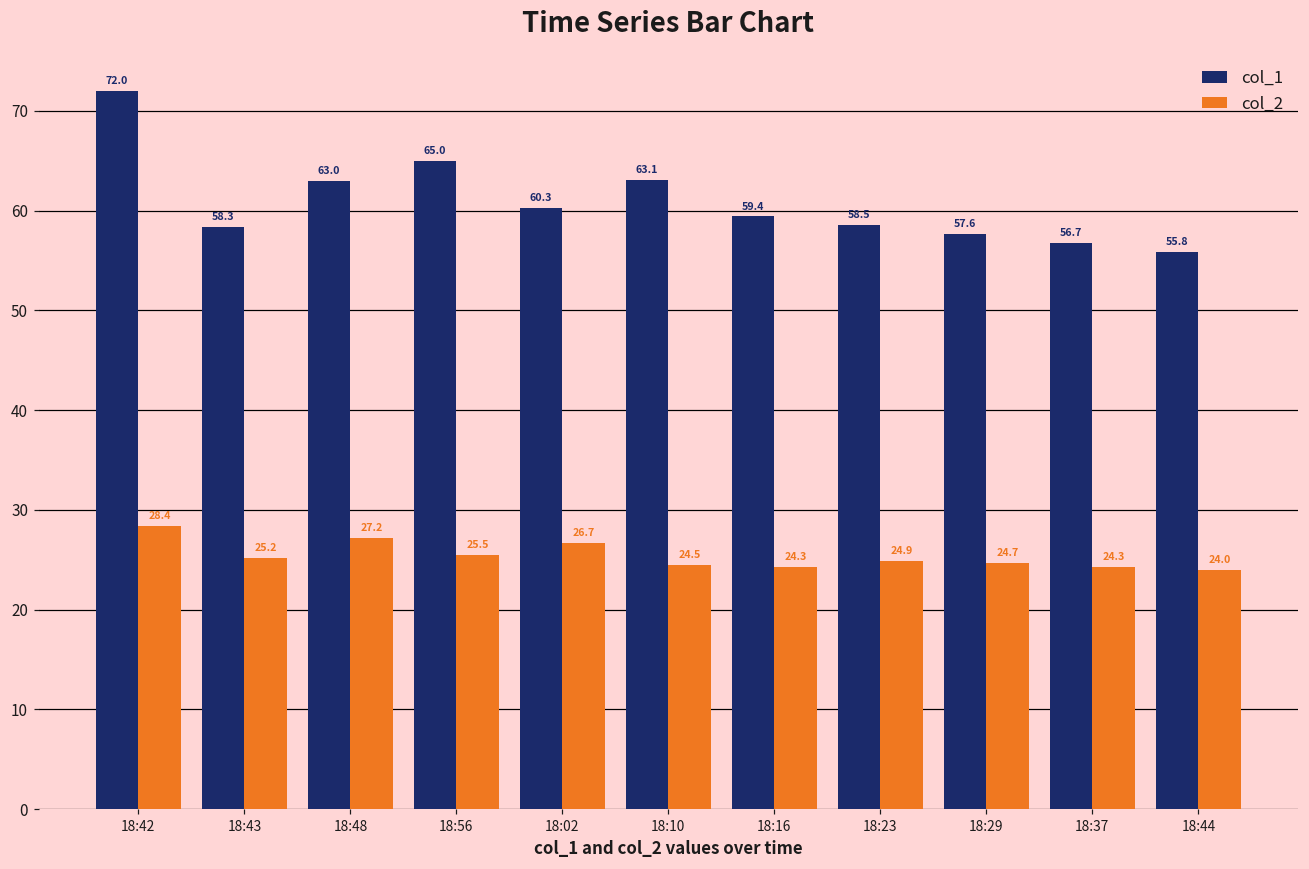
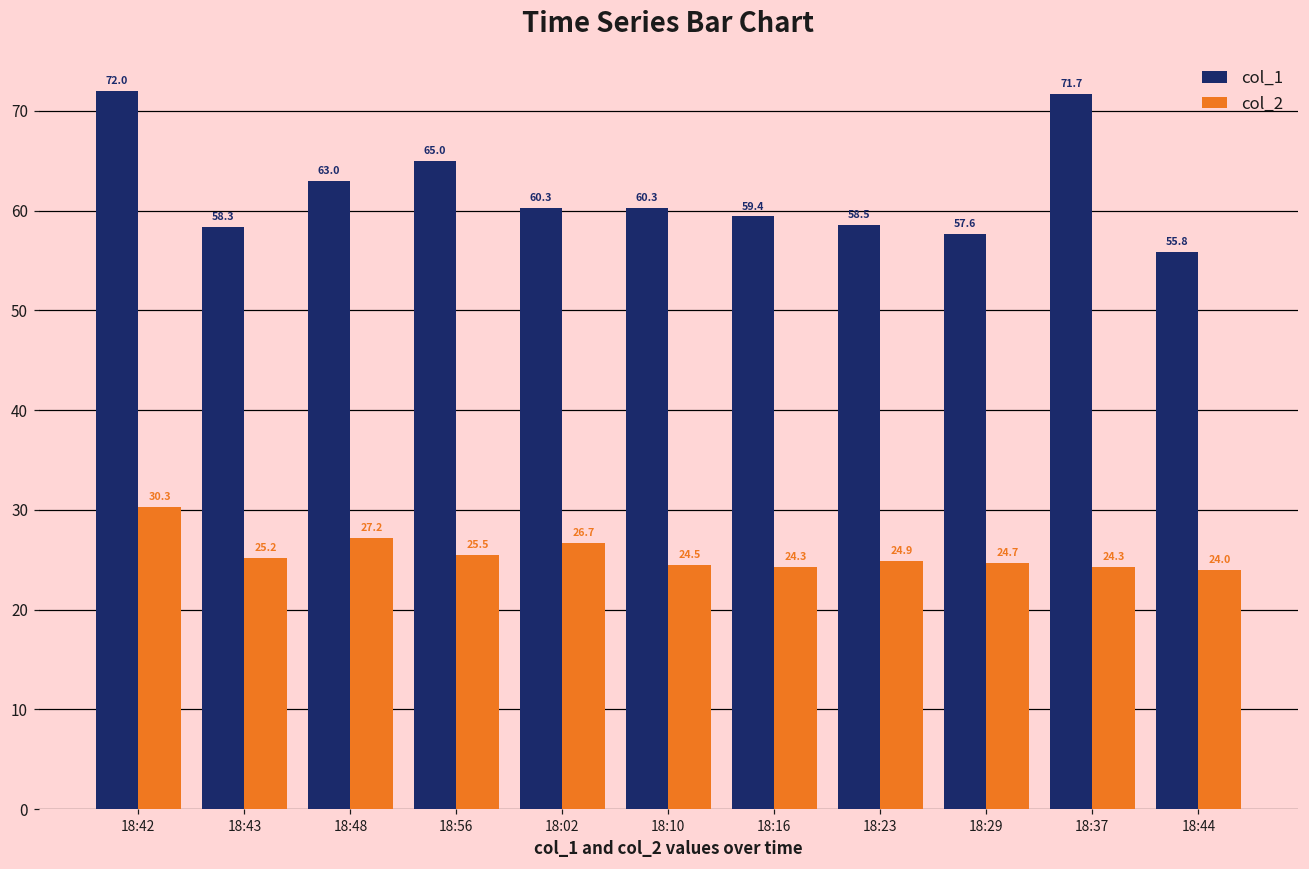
col_2, 18:42: 28.4 -> 30.3
col_1, 18:10: 63.1 -> 60.3
col_1, 18:37: 56.7 -> 71.7
